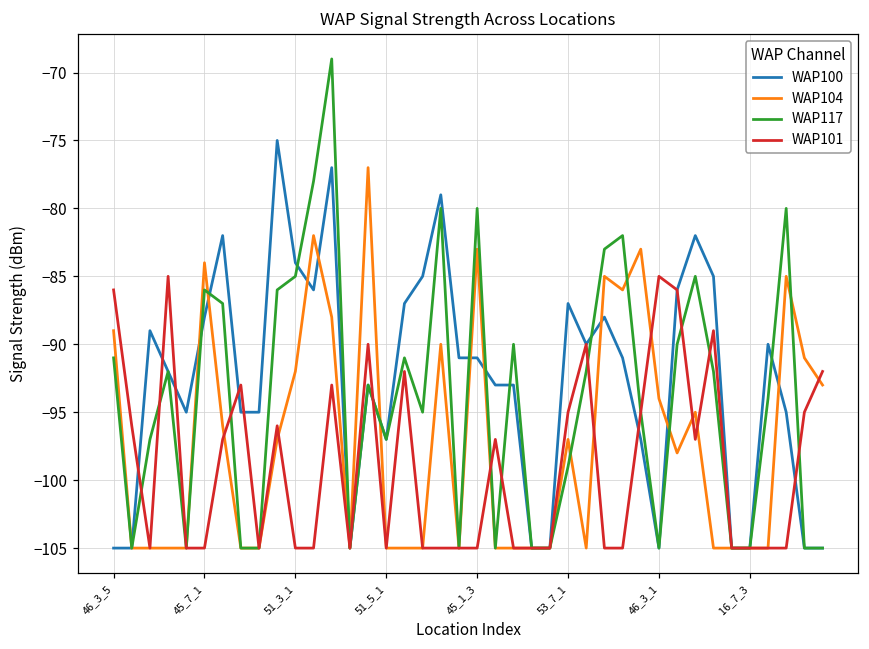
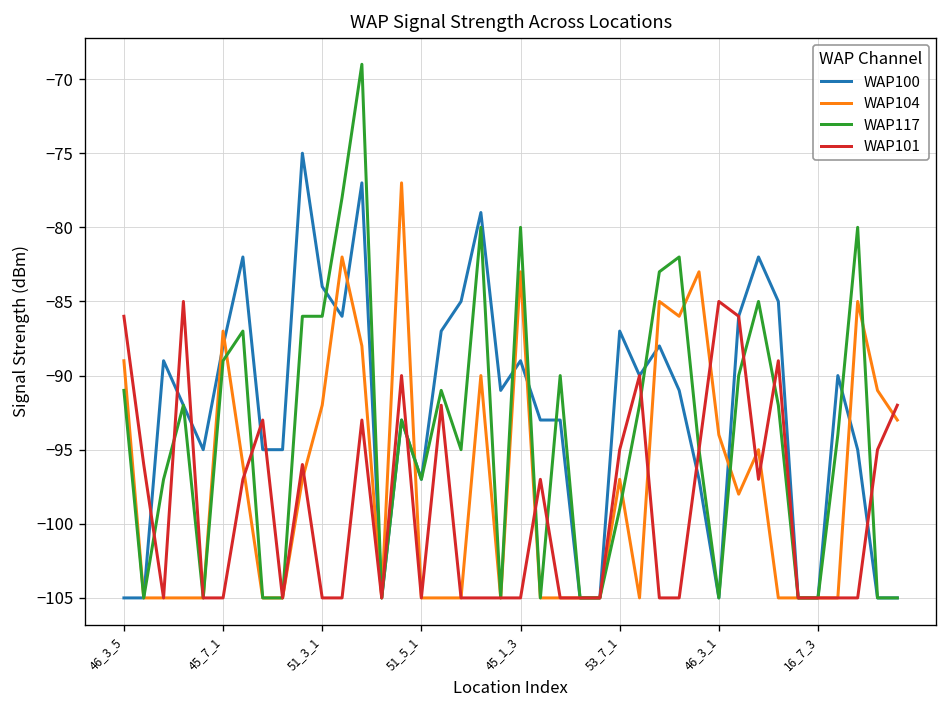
WAP104, 45_7_1: -84 -> -87
WAP117, 45_7_1: -86 -> -89
WAP117, 51_3_1: -85 -> -86
WAP100, 45_1_3: -91 -> -89
